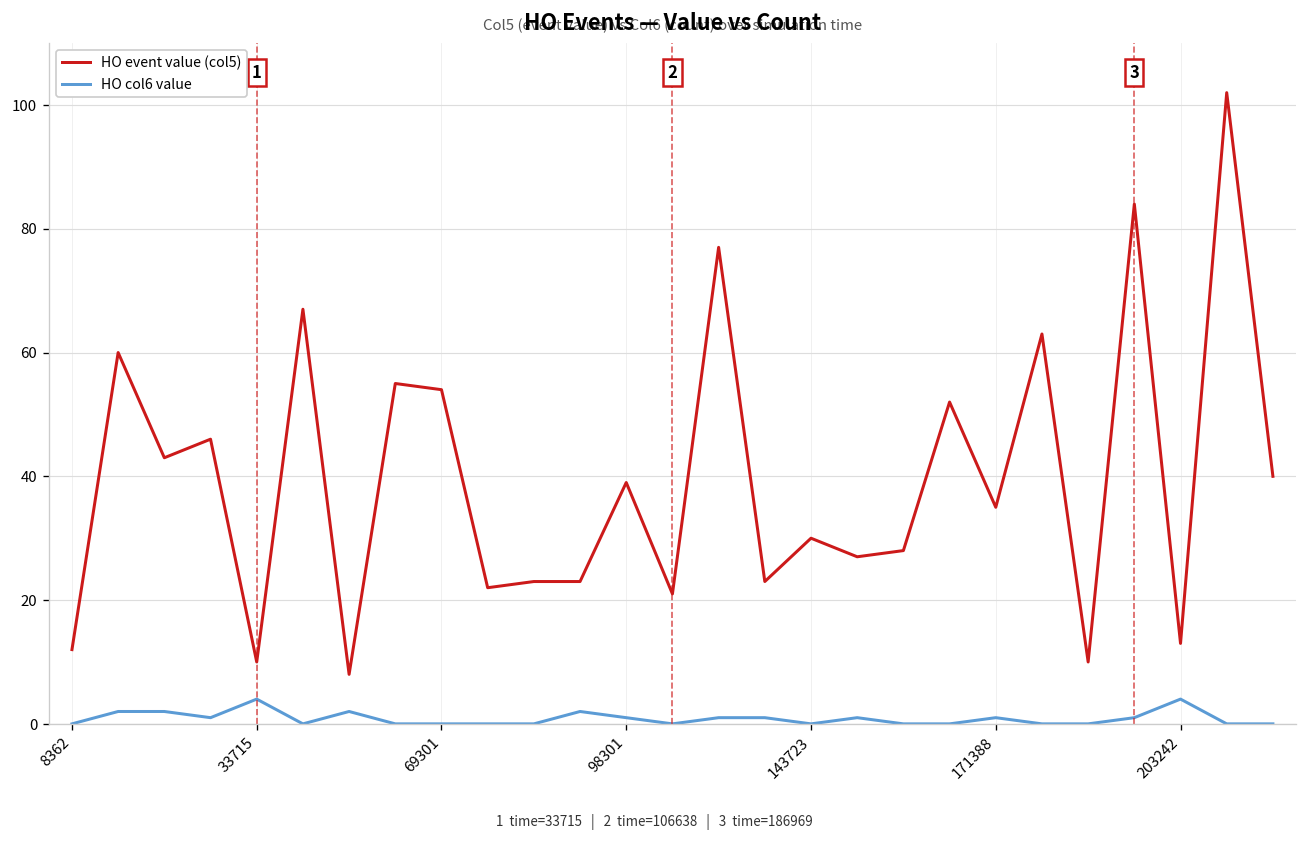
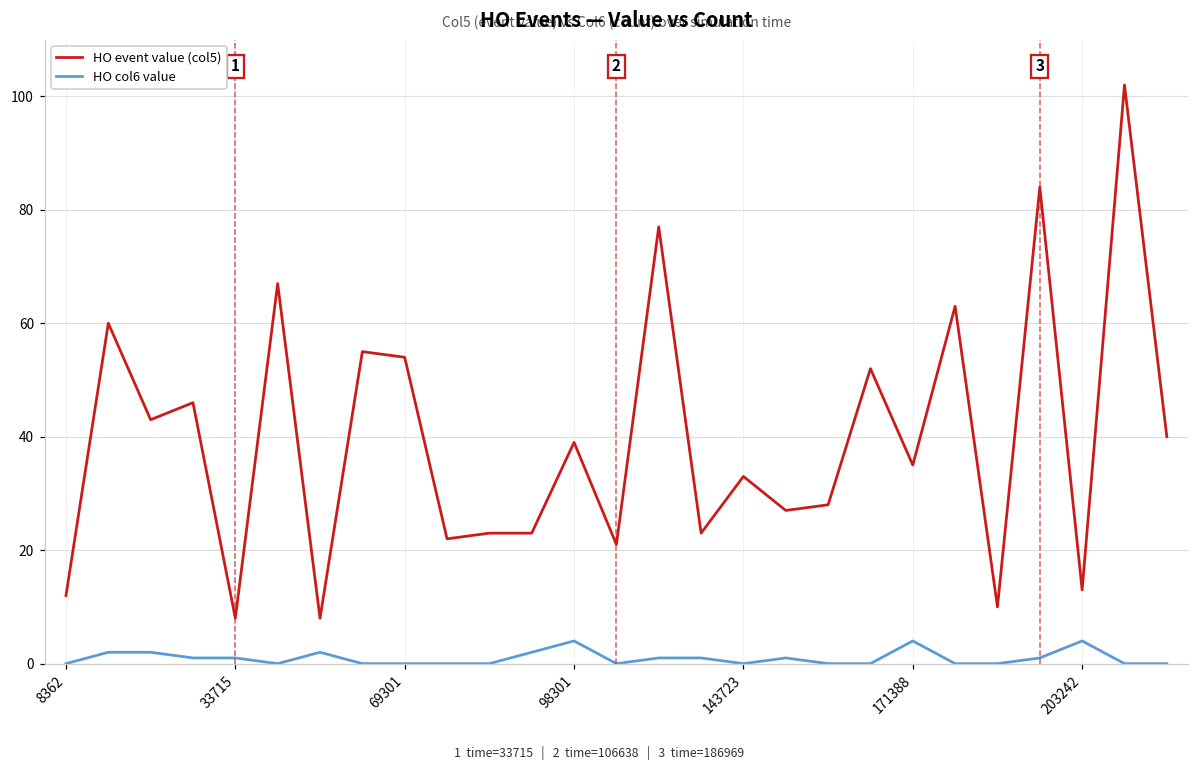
HO event value (col5), 33715: 10 -> 8
HO col6 value, 33715: 4 -> 1
HO col6 value, 98301: 1 -> 4
HO event value (col5), 143723: 30 -> 33
HO col6 value, 171388: 1 -> 4
